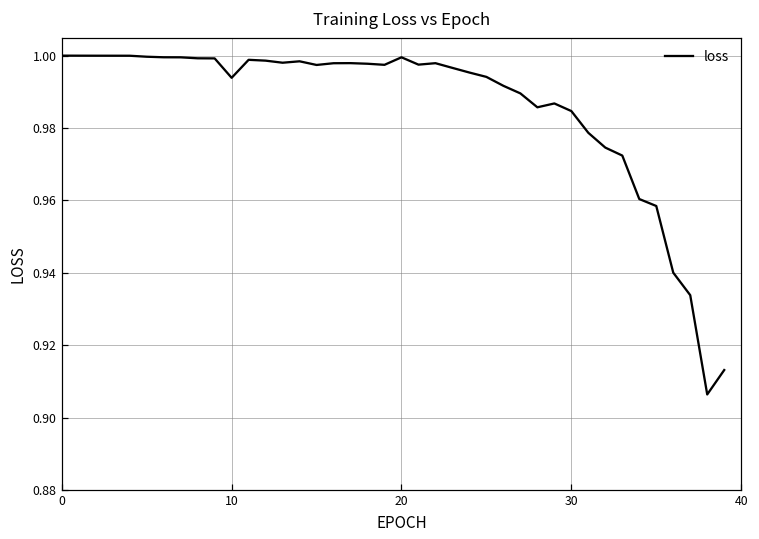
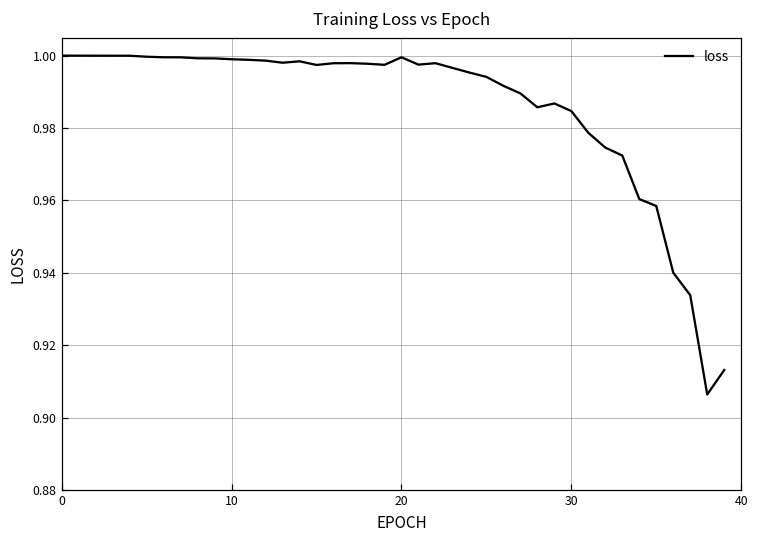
10: 0.994 -> 0.999
